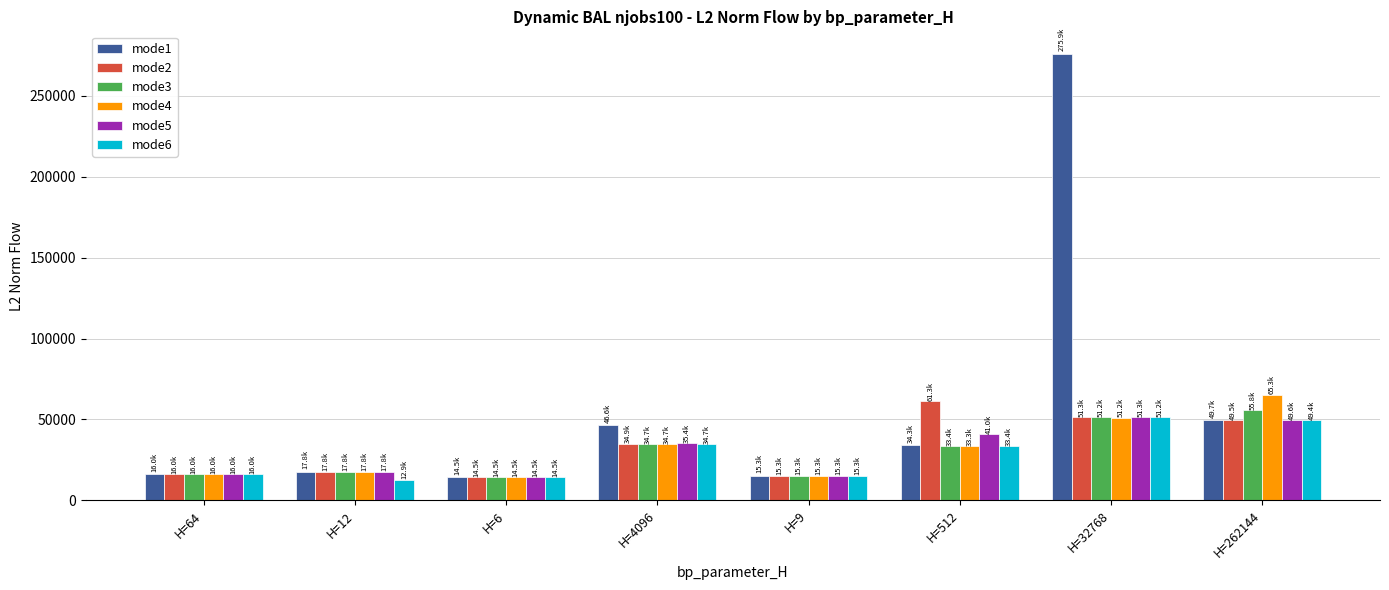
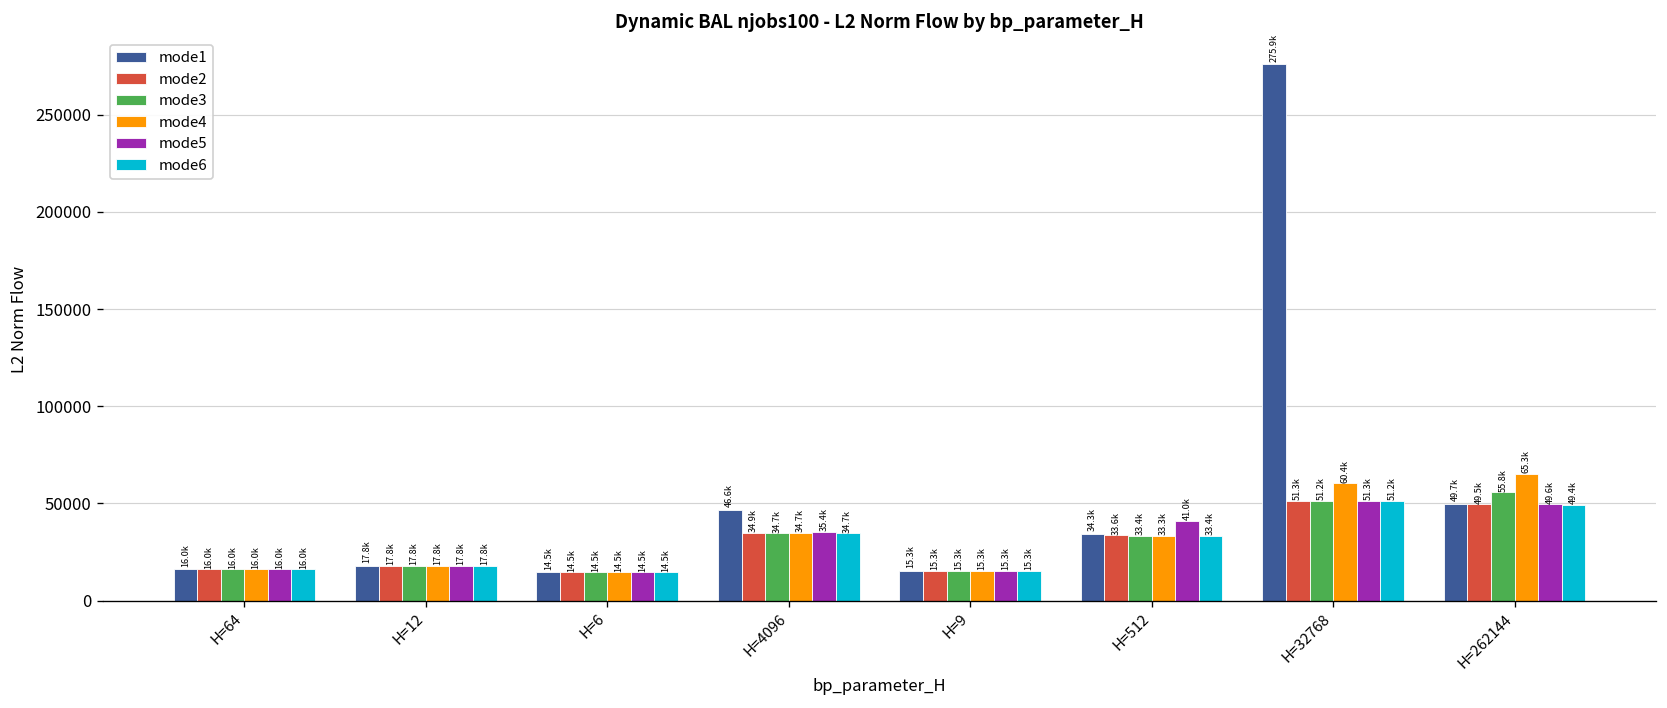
mode6, H=12: 12.9k -> 17.8k
mode2, H=512: 61.3k -> 33.6k
mode4, H=32768: 51.2k -> 60.4k
